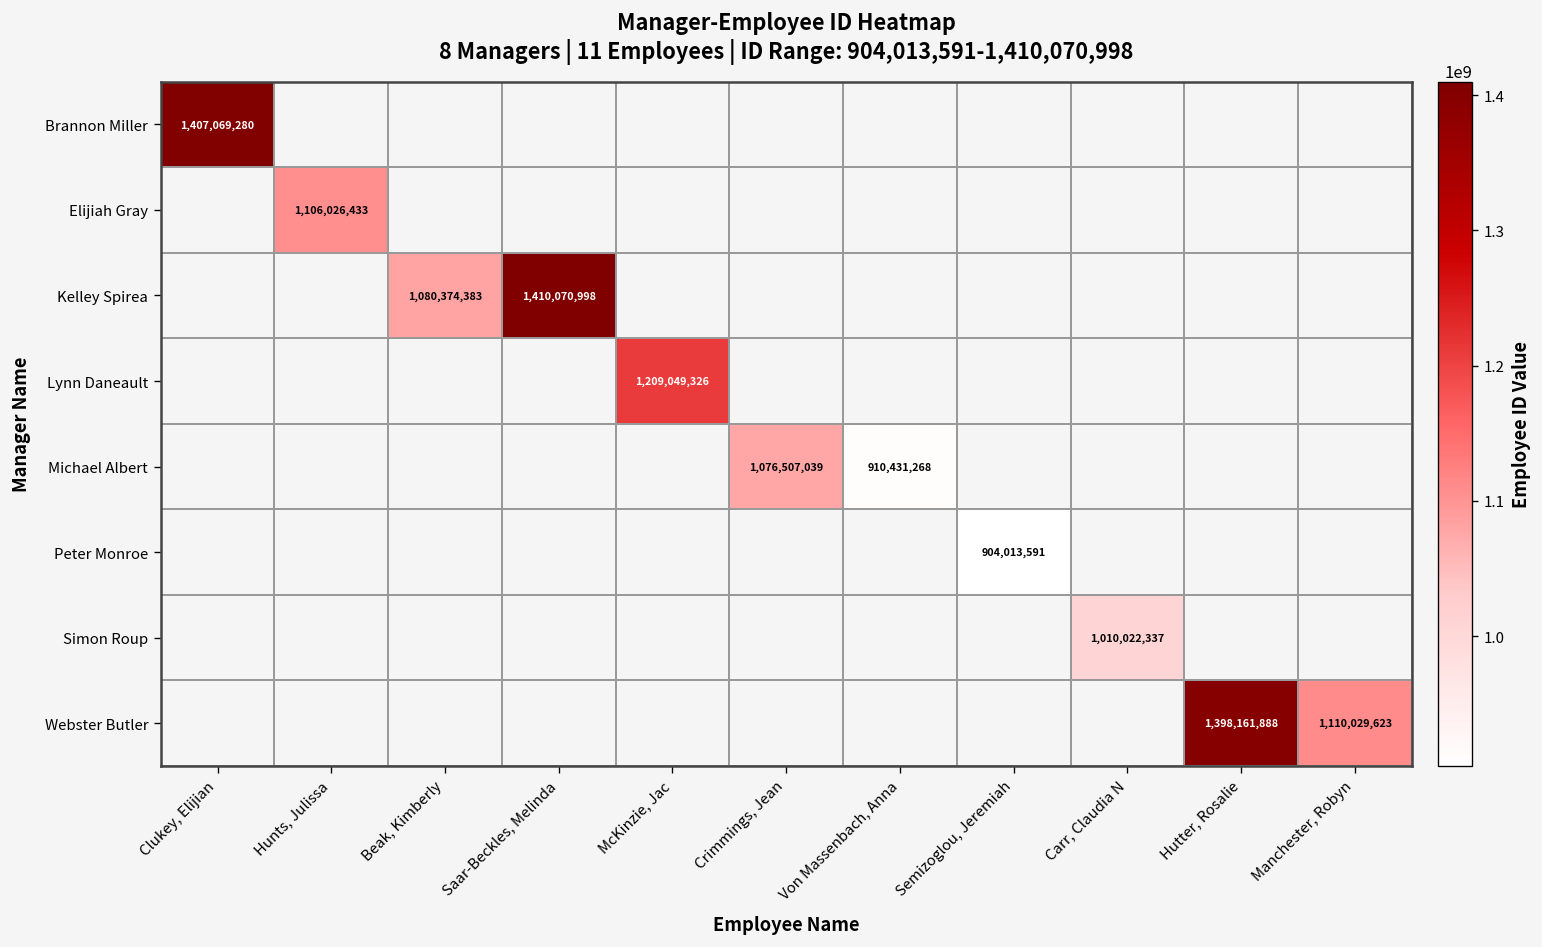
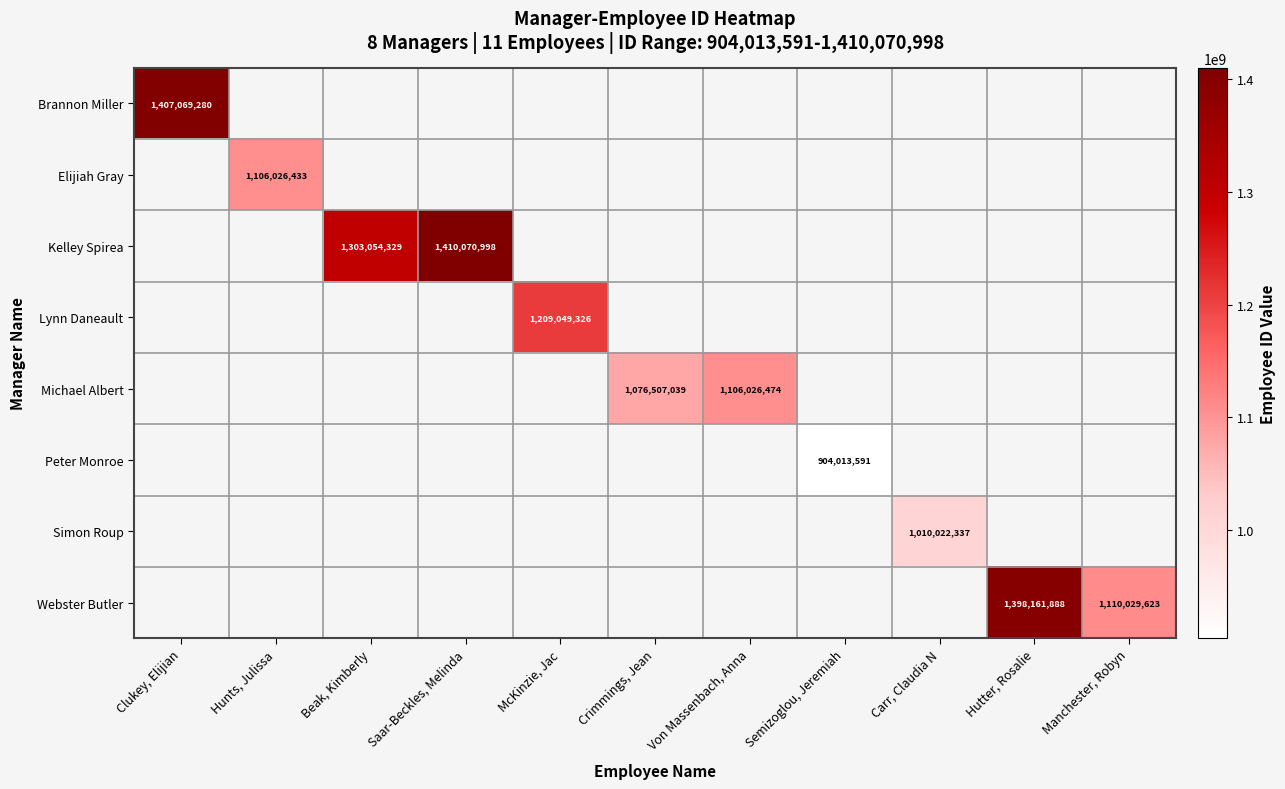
Kelley Spirea, Beak, Kimberly: 1,080,374,383 -> 1,303,054,329
Michael Albert, Von Massenbach, Anna: 910,431,268 -> 1,106,026,474
